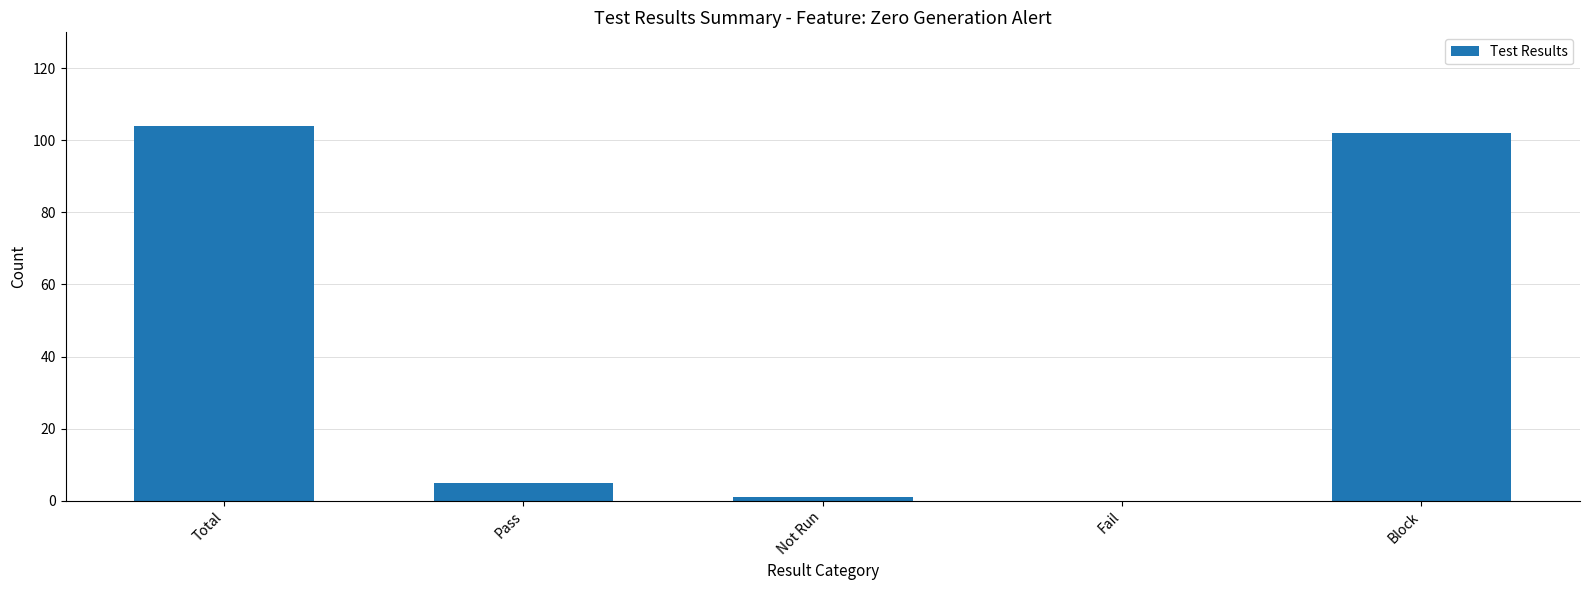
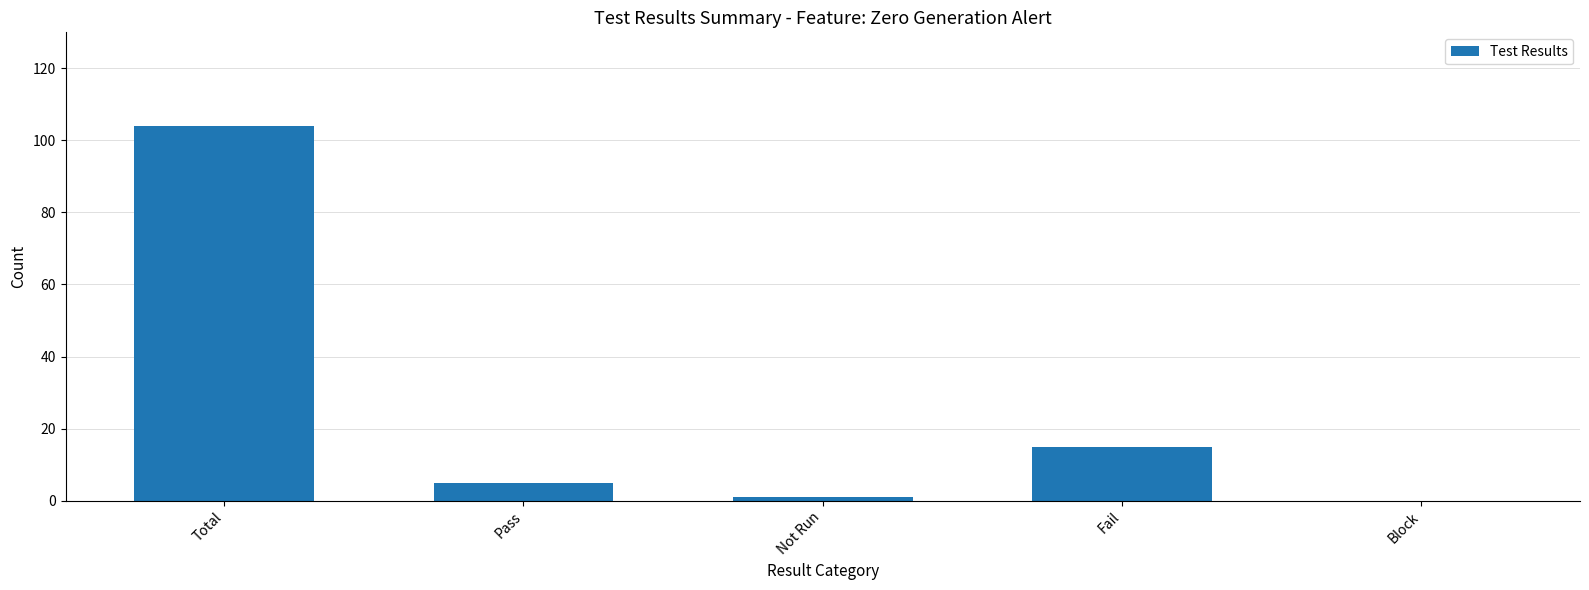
Fail: 0 -> 15
Block: 102 -> 0
